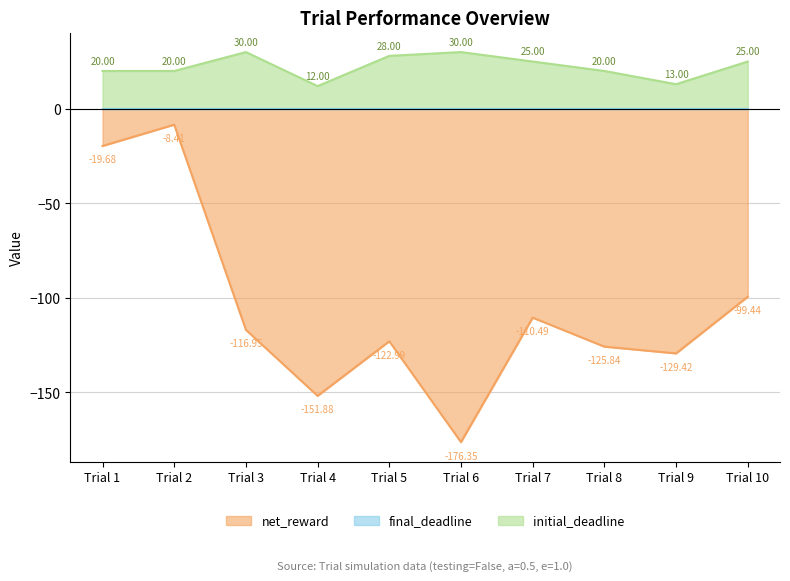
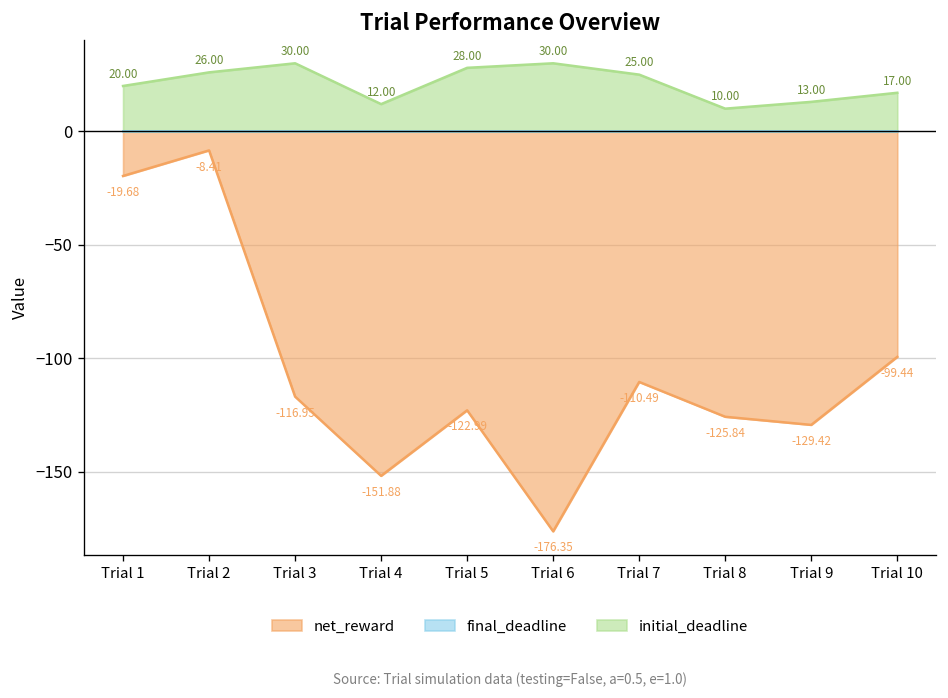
initial_deadline, Trial 2: 20.00 -> 26.00
initial_deadline, Trial 8: 20.00 -> 10.00
initial_deadline, Trial 10: 25.00 -> 17.00
